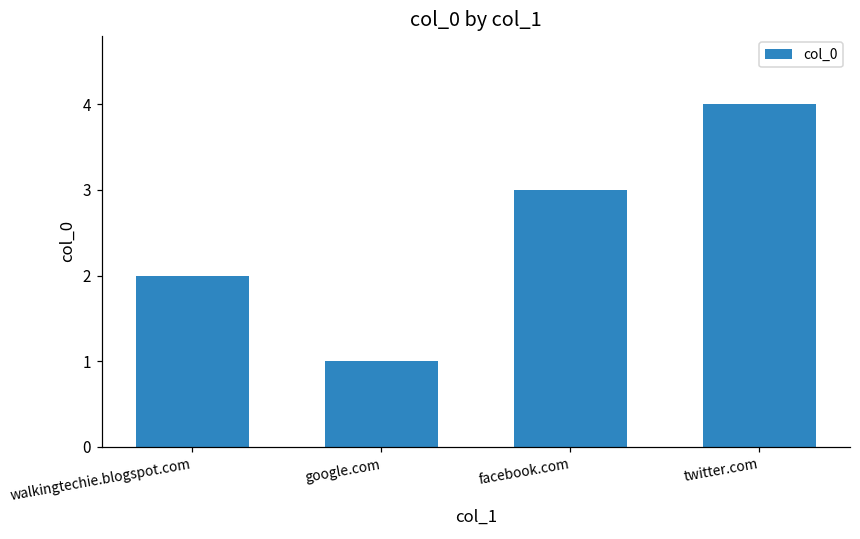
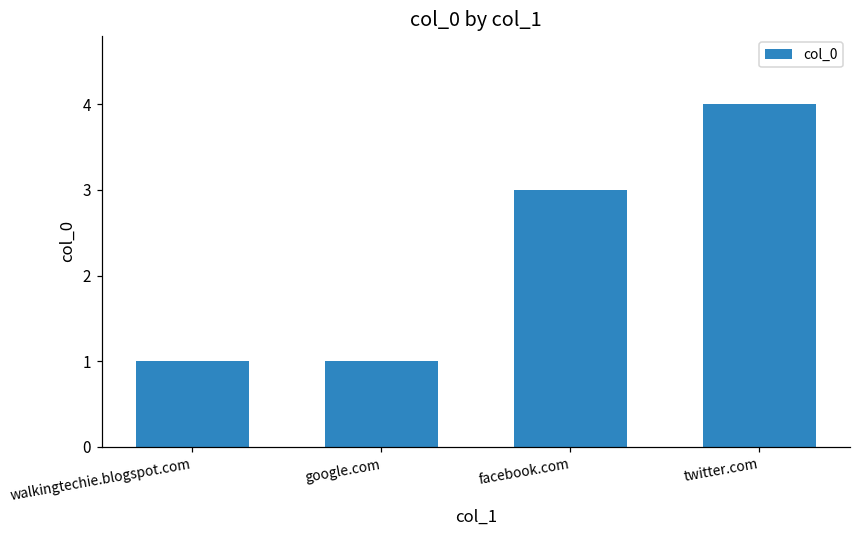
walkingtechie.blogspot.com: 2 -> 1
